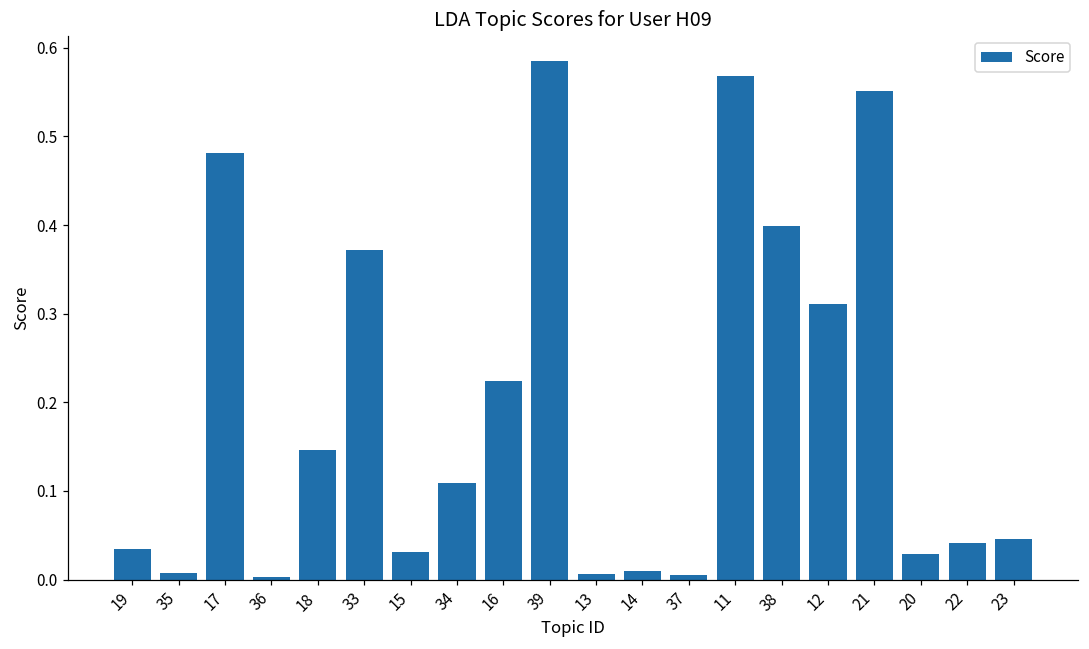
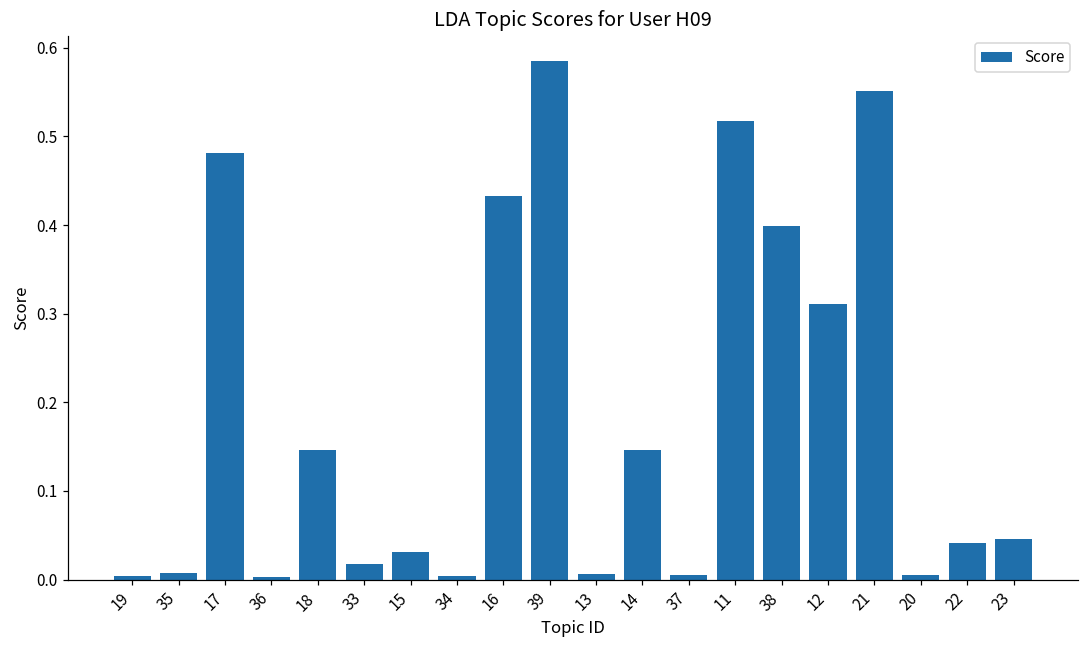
19: 0.03 -> 0.00
33: 0.37 -> 0.02
34: 0.11 -> 0.00
16: 0.22 -> 0.43
14: 0.01 -> 0.15
11: 0.57 -> 0.52
20: 0.03 -> 0.01
